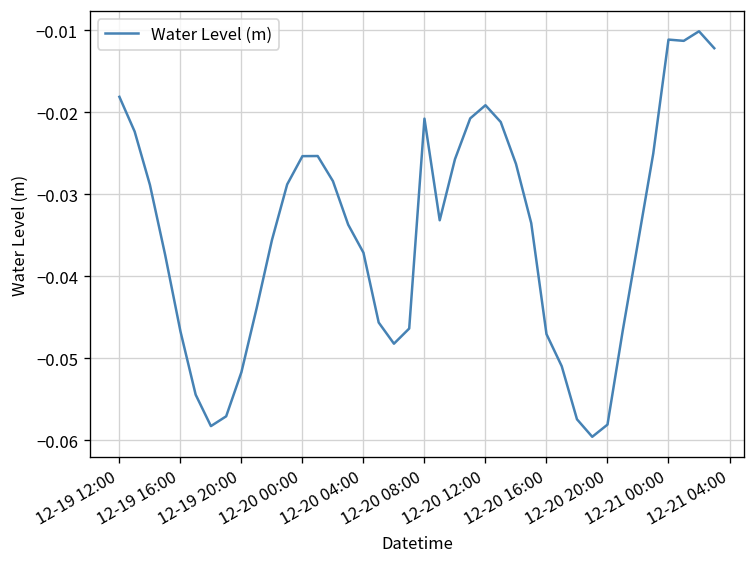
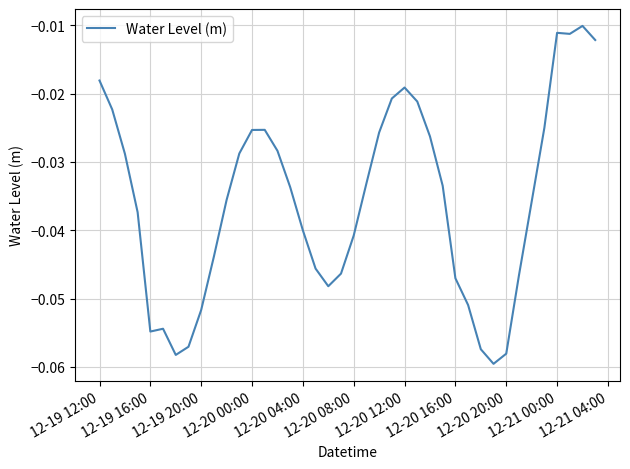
12-19 16:00: -0.047 -> -0.055
12-20 04:00: -0.037 -> -0.040
12-20 08:00: -0.021 -> -0.041
